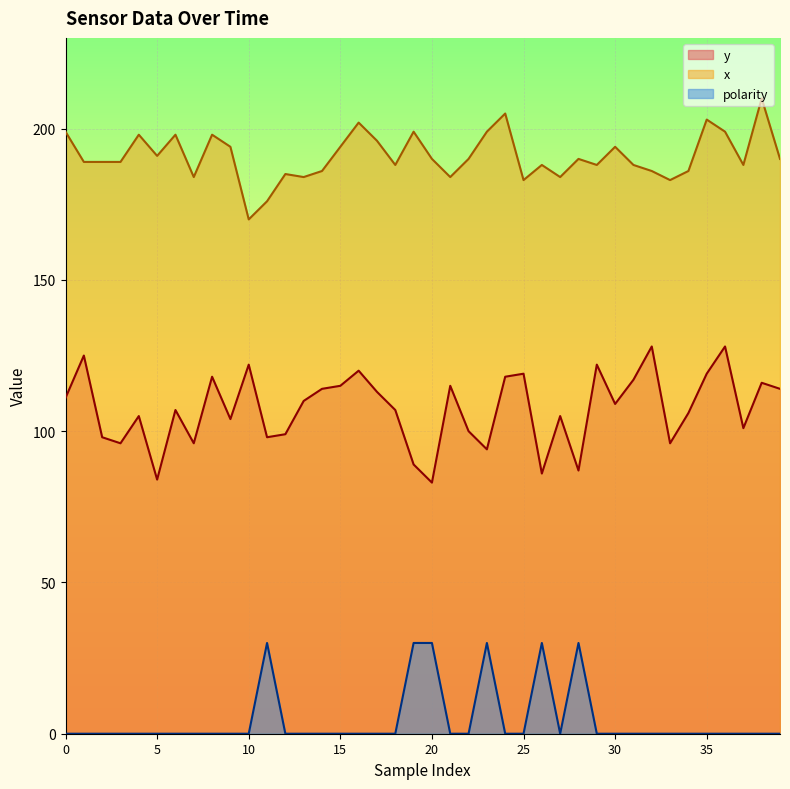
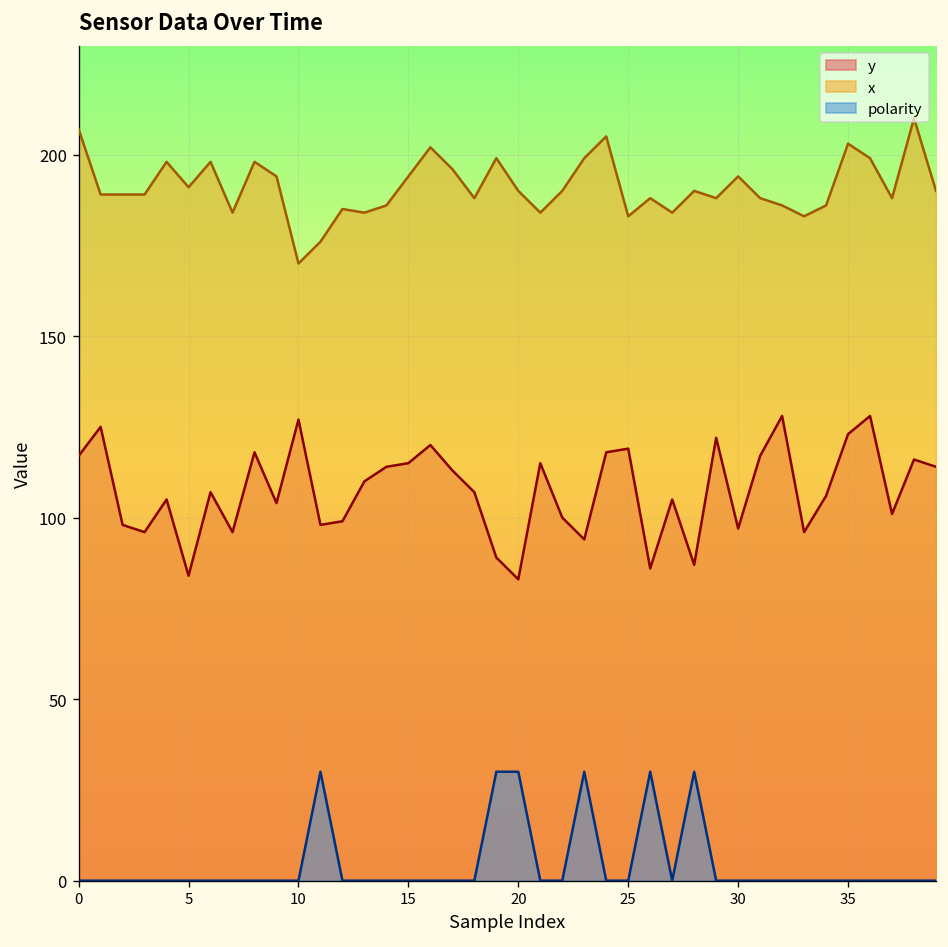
y, 0: 111 -> 117
x, 0: 199 -> 207
y, 10: 122 -> 127
y, 30: 109 -> 97
y, 35: 119 -> 123
